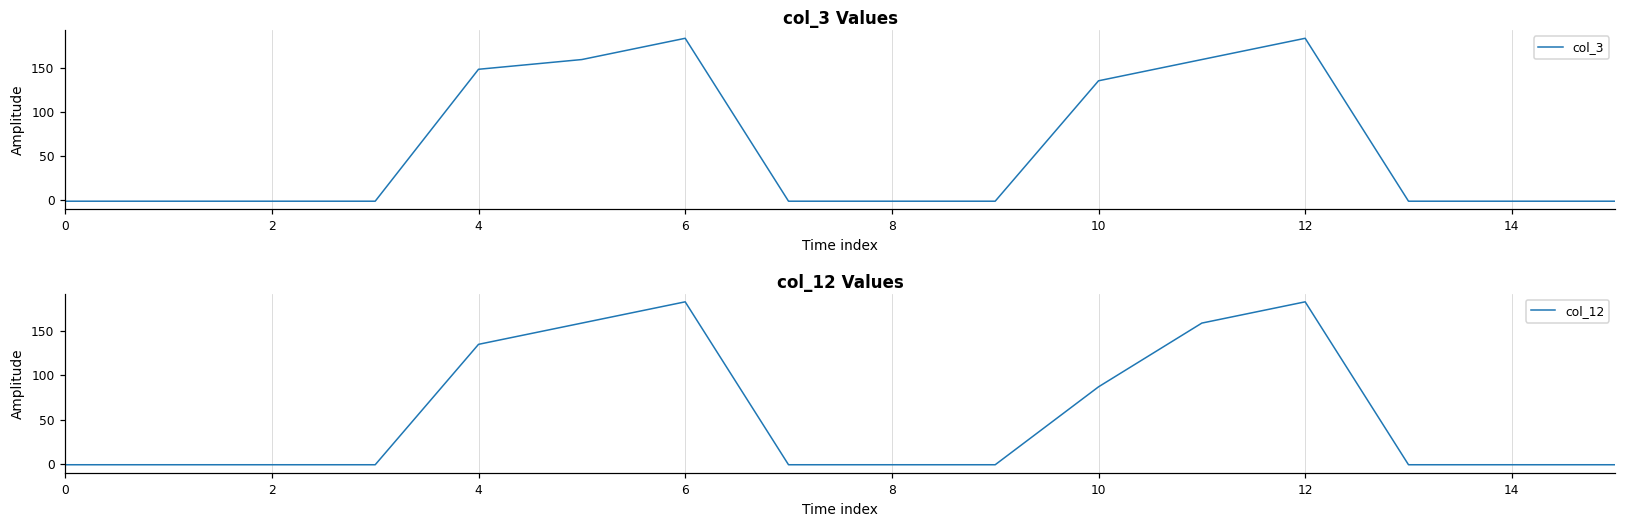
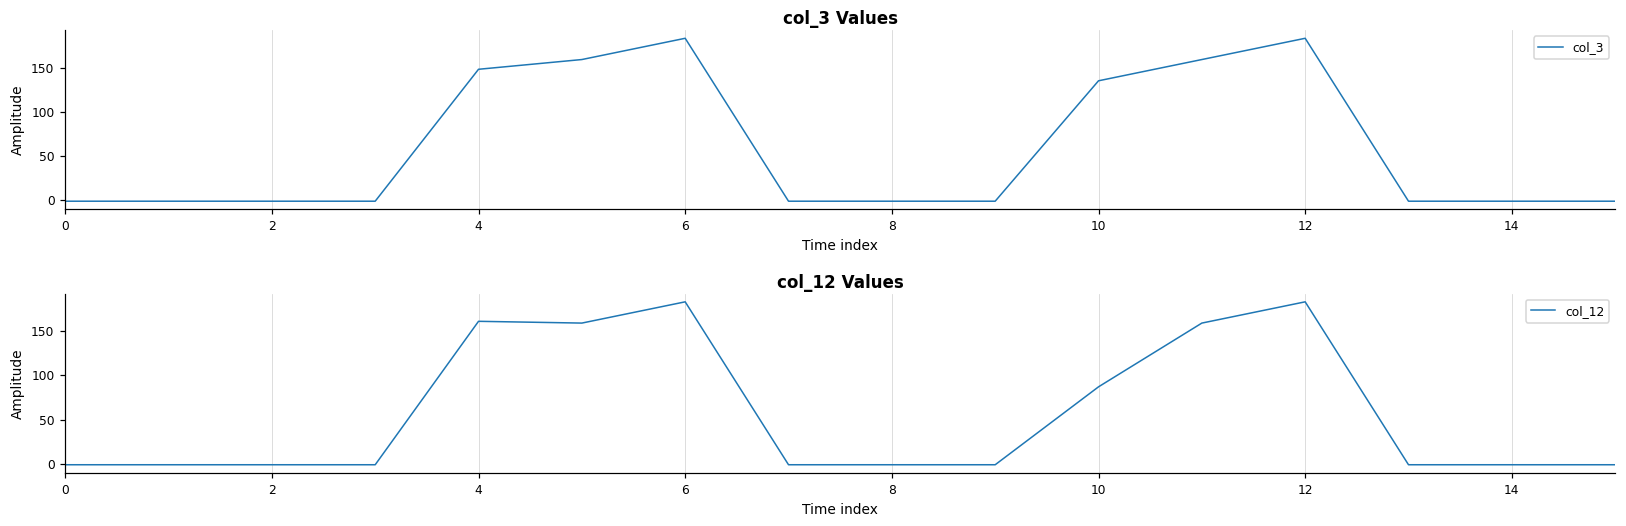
col_12 Values, 4: 140 -> 160
